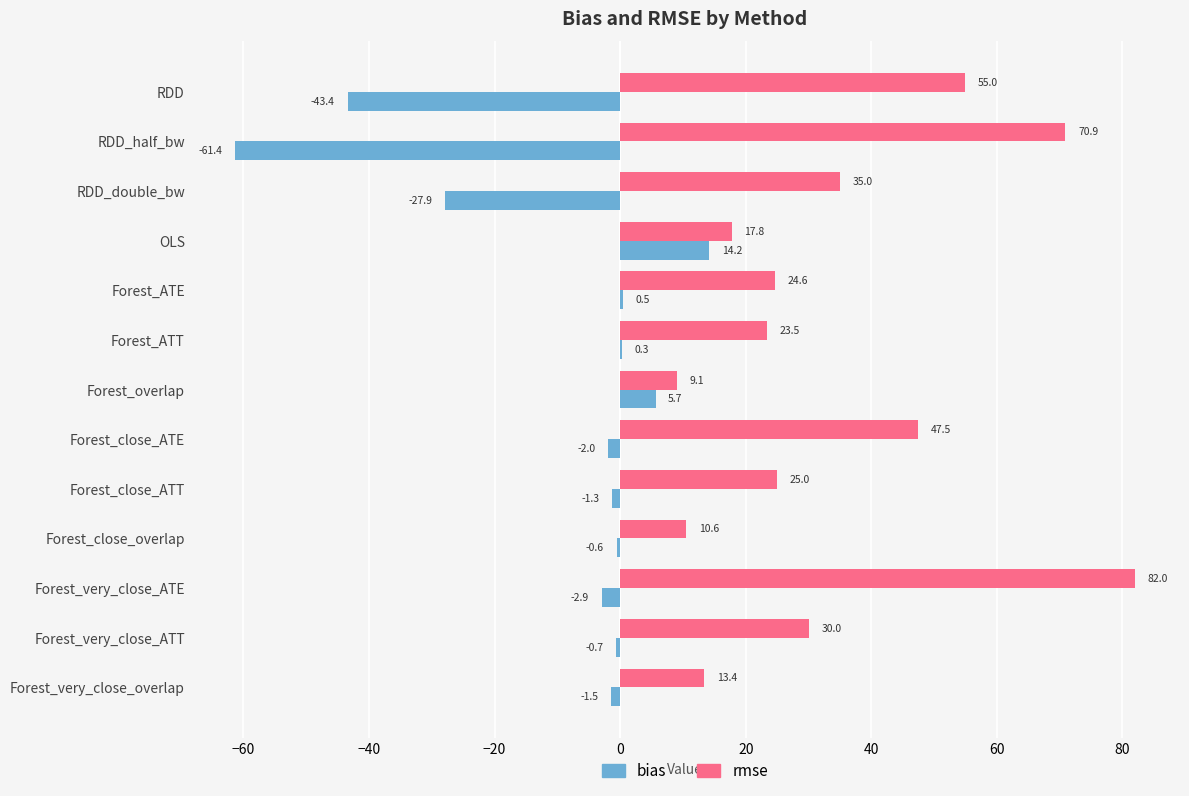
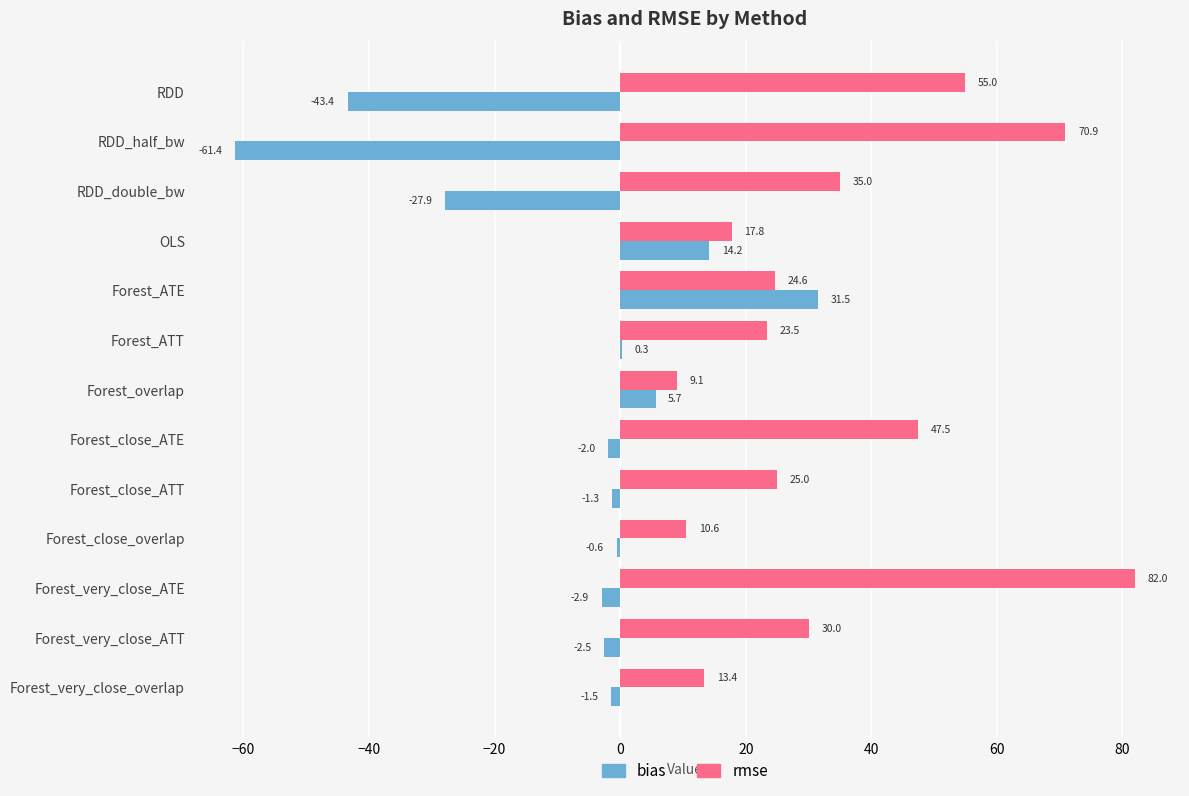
bias, Forest_ATE: 0.5 -> 31.5
bias, Forest_very_close_ATT: -0.7 -> -2.5
